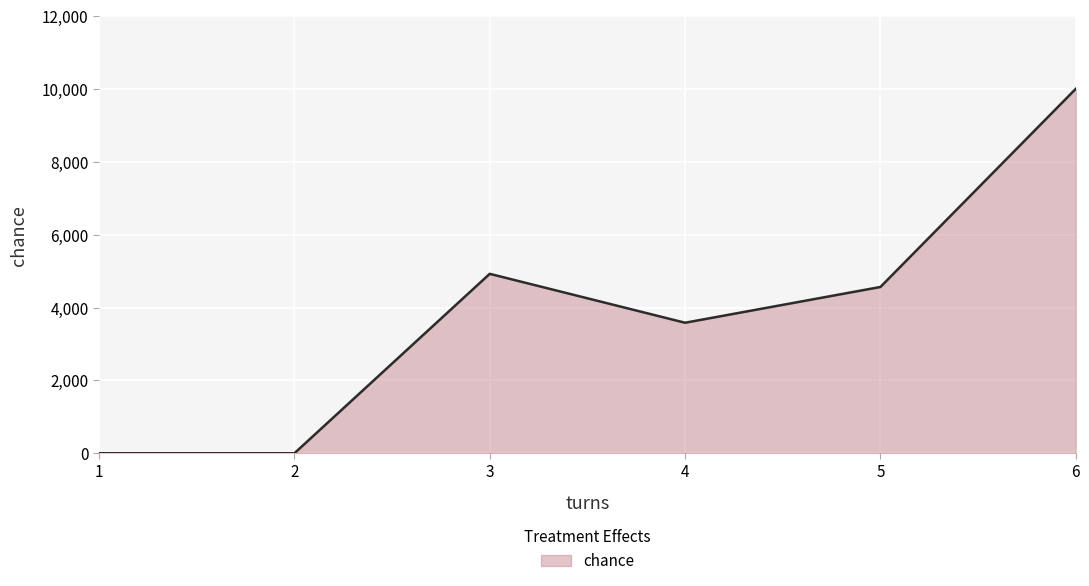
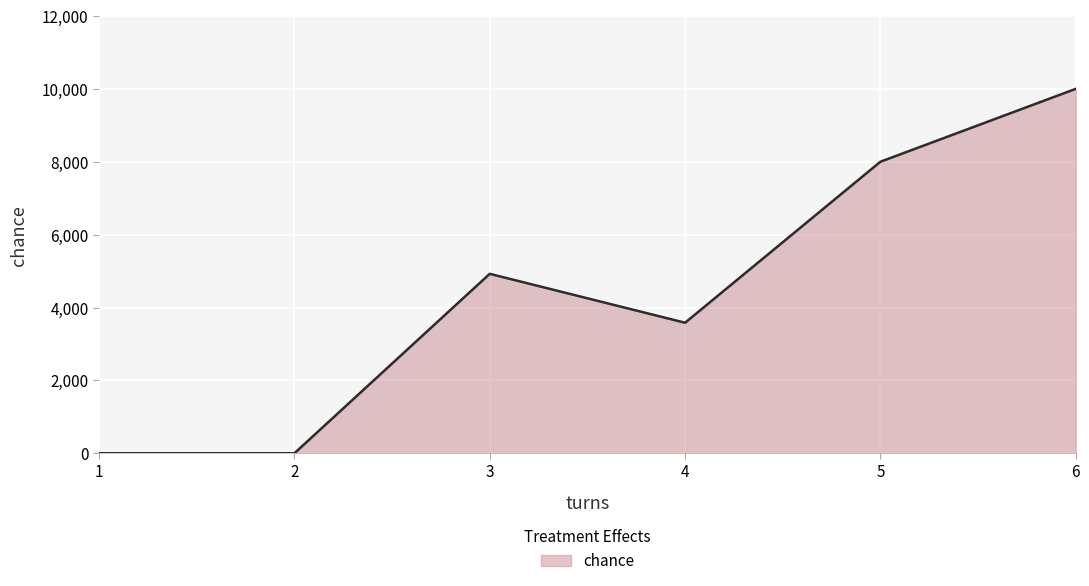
5: 4,600 -> 8,000
